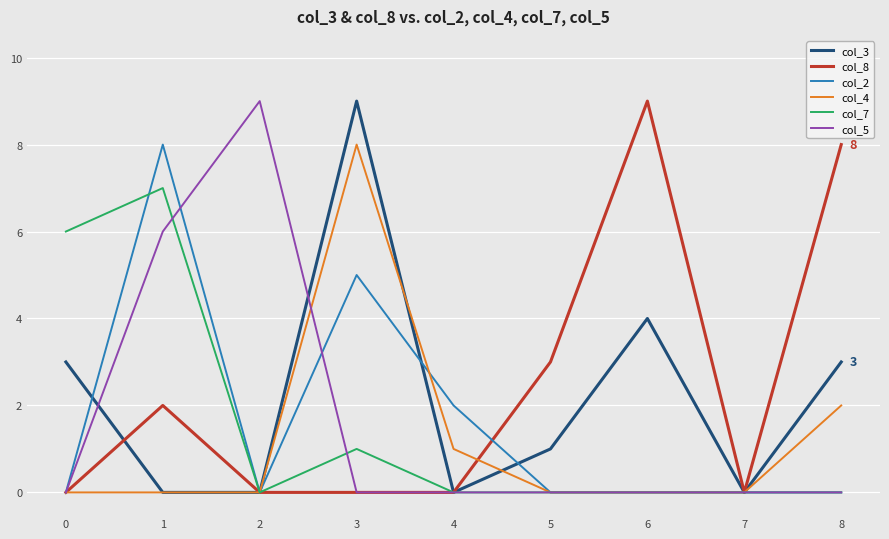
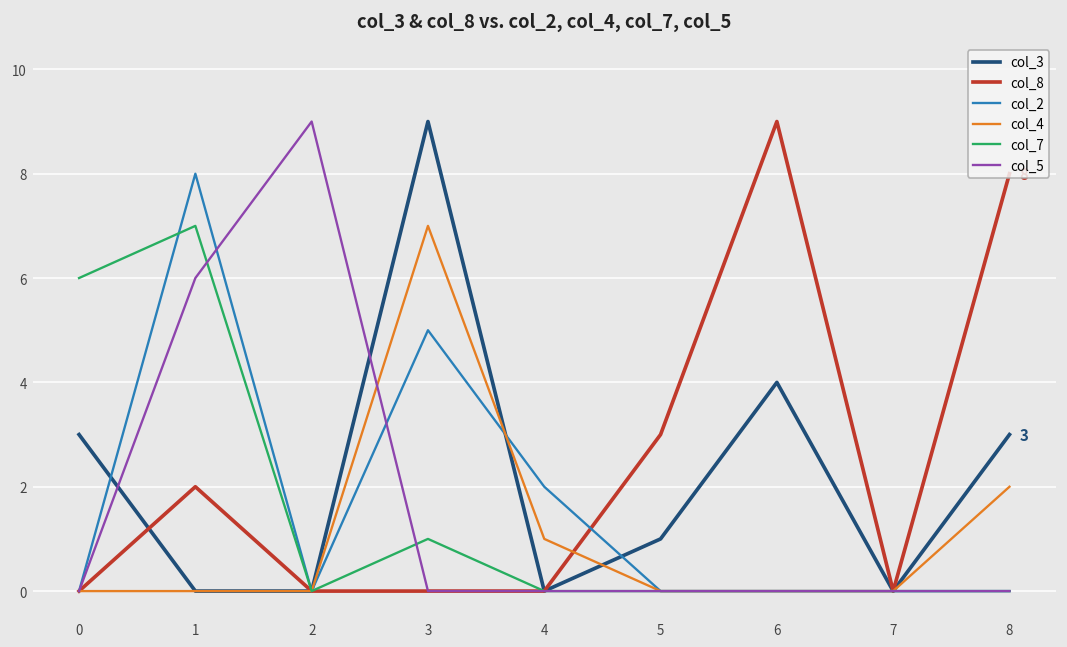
col_4, 3: 8 -> 7
